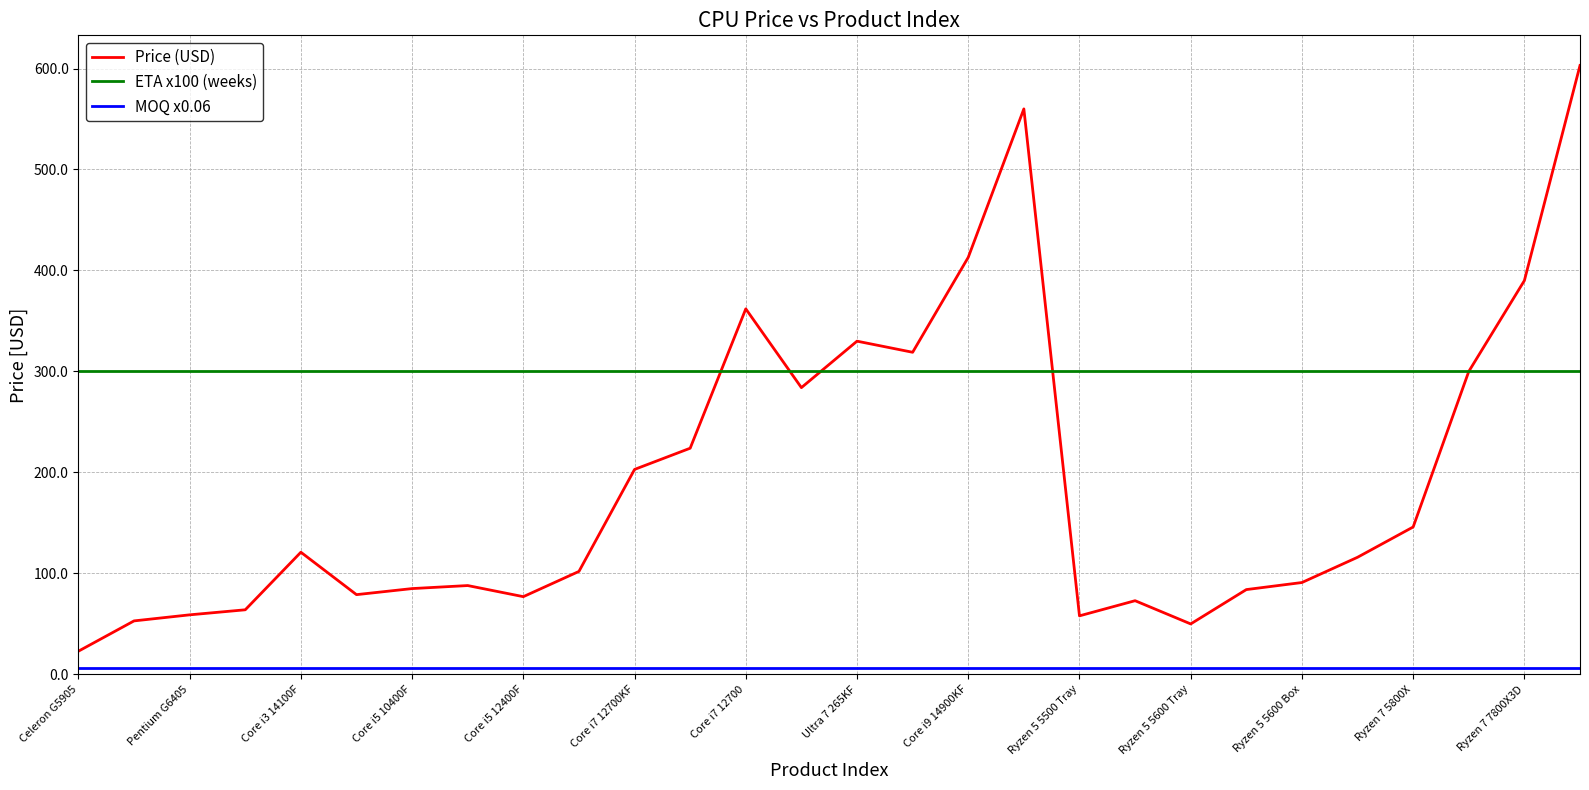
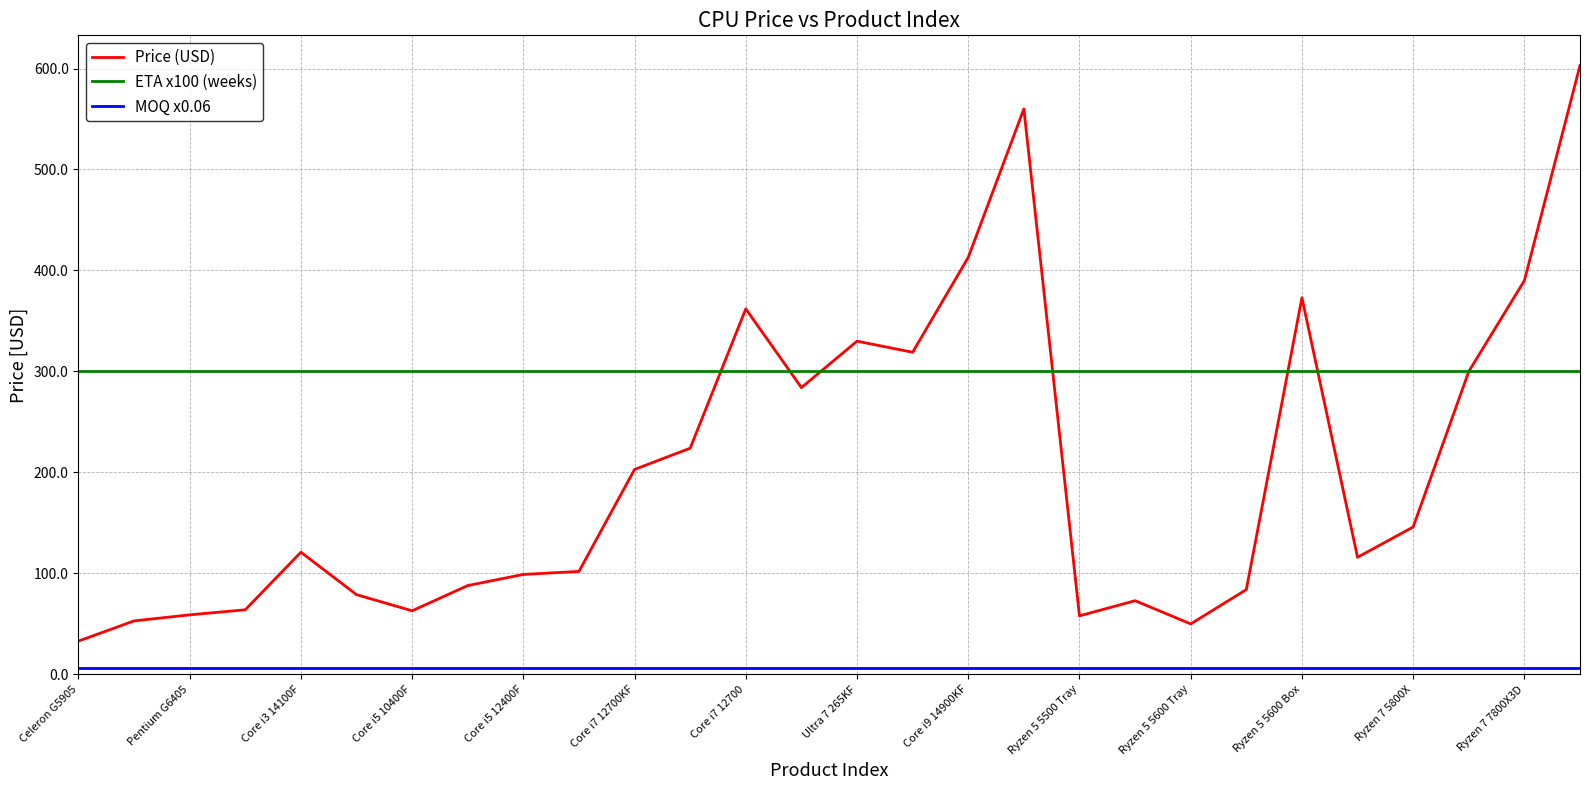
Price (USD), Celeron G5905: 23 -> 33
Price (USD), Core i5 10400F: 85 -> 63
Price (USD), Core i5 12400F: 77 -> 99
Price (USD), Ryzen 5 5600 Box: 91 -> 373
